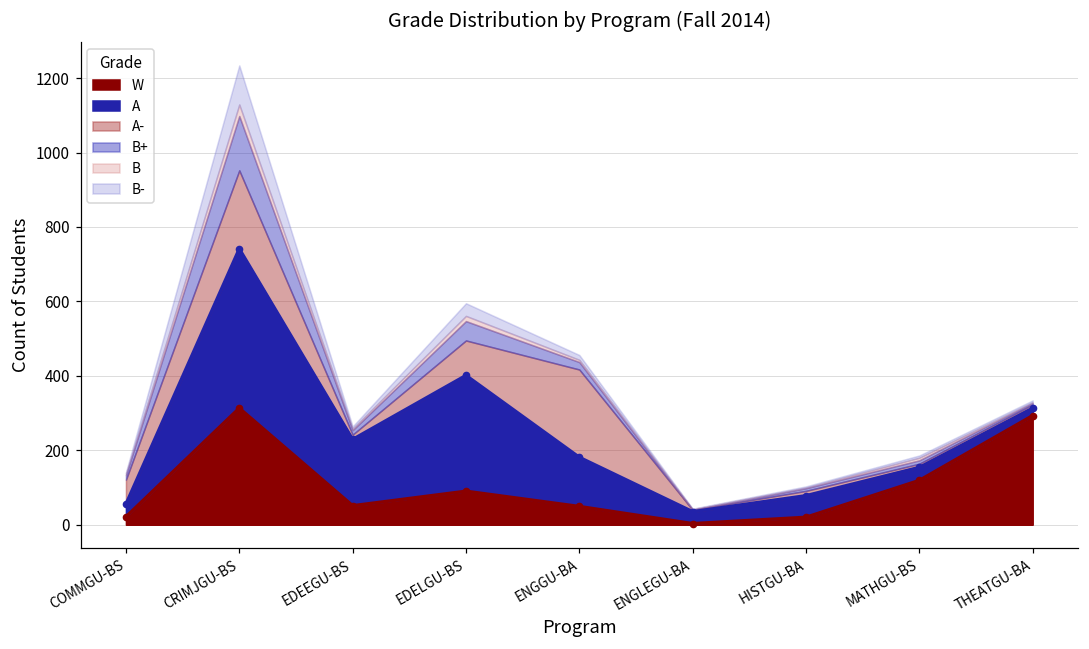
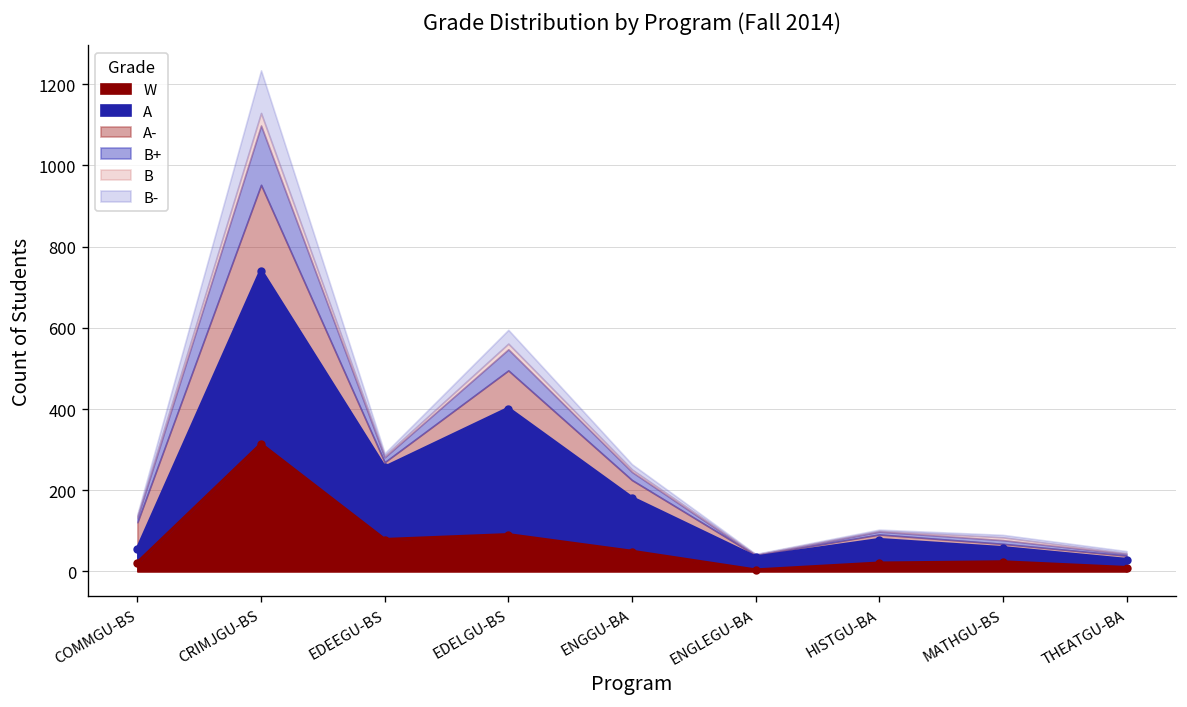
W, EDEEGU-BS: 50 -> 80
A-, ENGGU-BA: 240 -> 40
W, MATHGU-BS: 120 -> 20
W, THEATGU-BA: 290 -> 10
